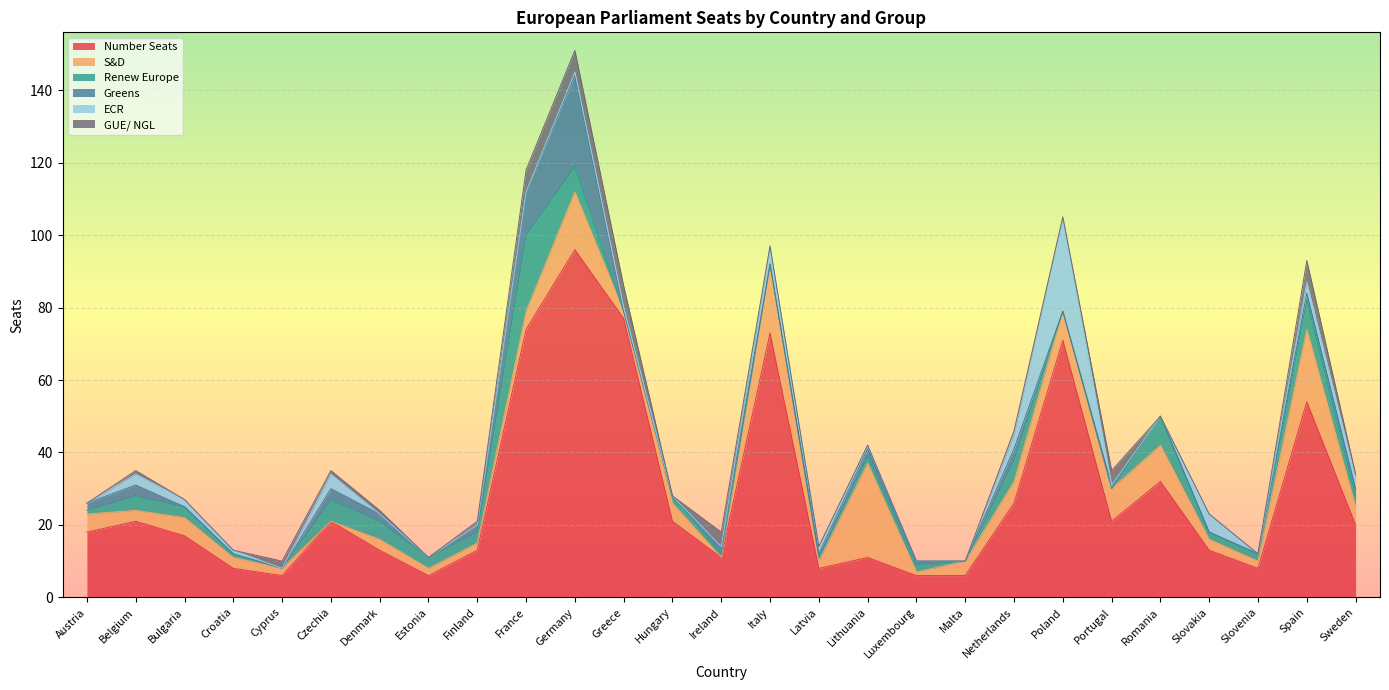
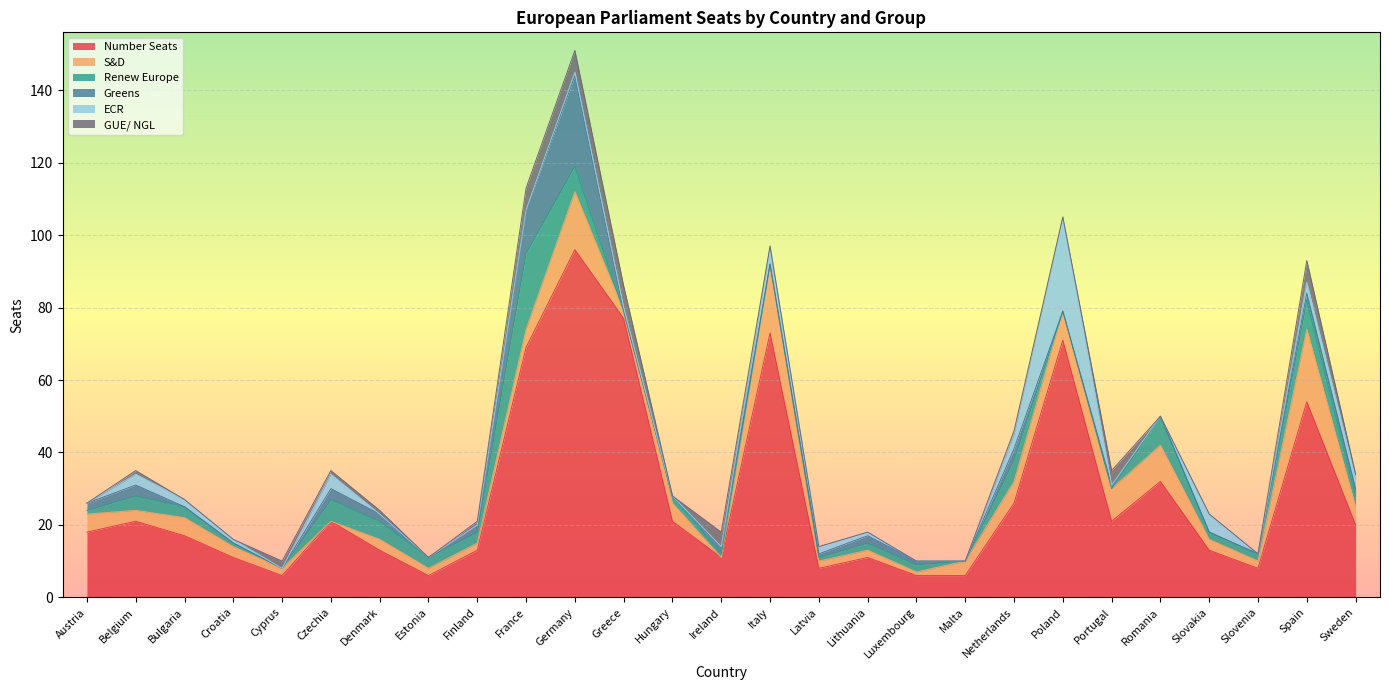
Number Seats, Croatia: 8 -> 11
Number Seats, France: 74 -> 69
S&D, Lithuania: 26 -> 2
